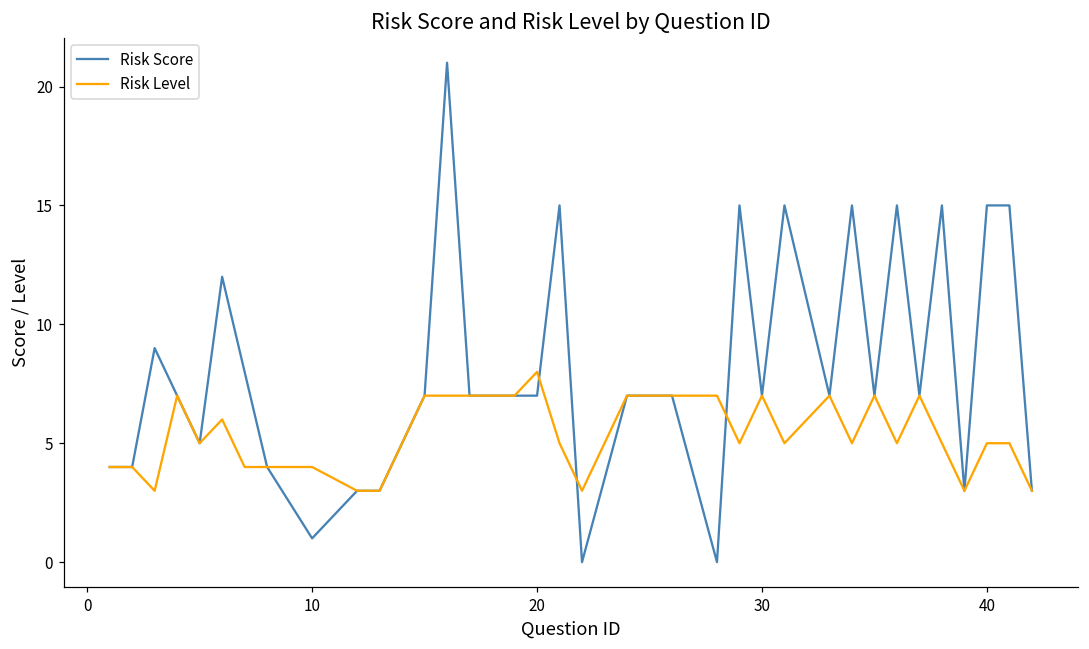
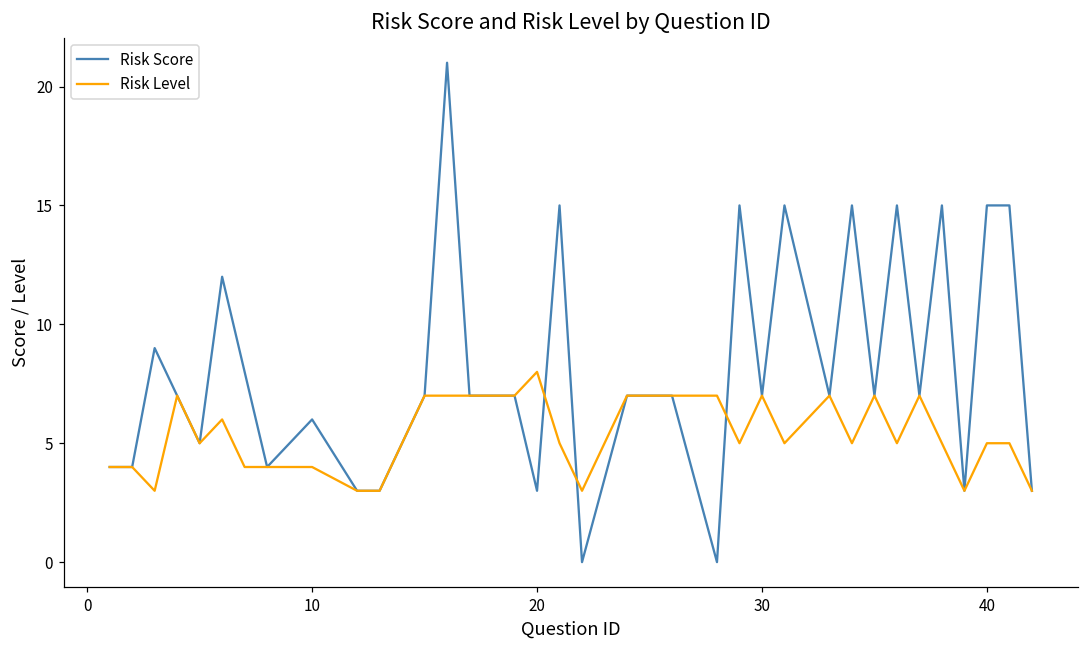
Risk Score, 10: 1 -> 6
Risk Score, 20: 7 -> 3
